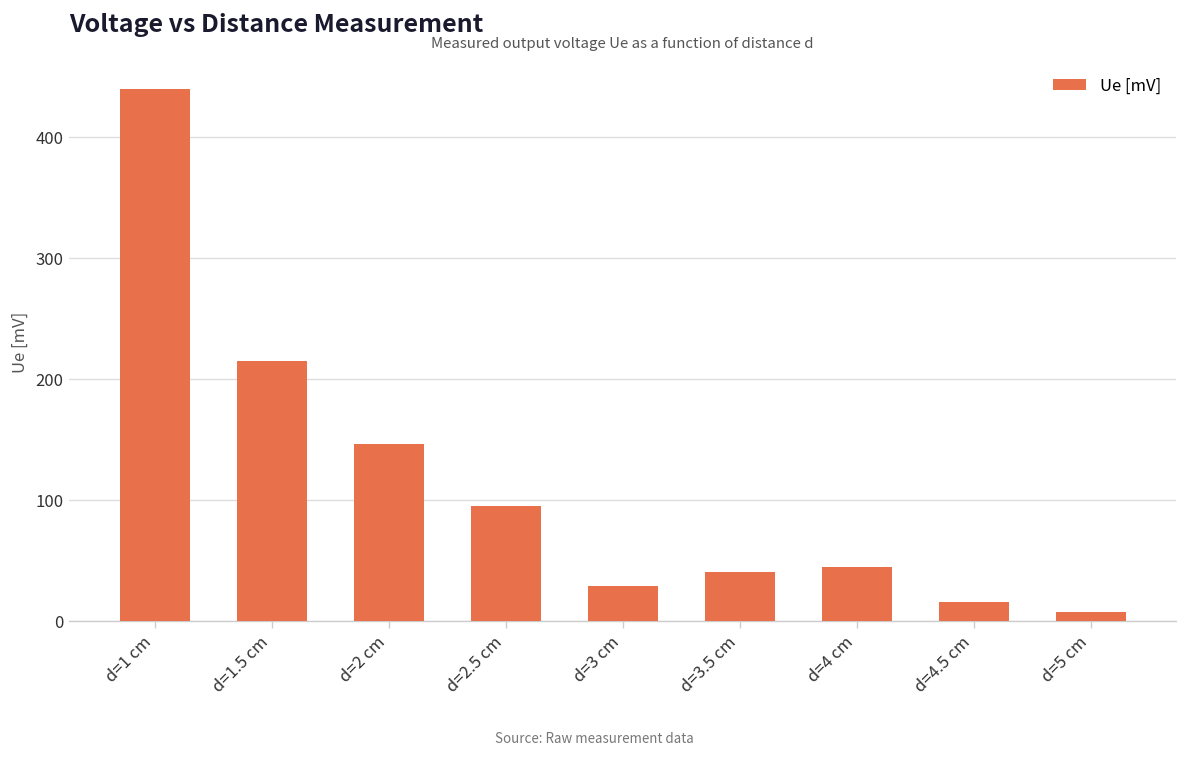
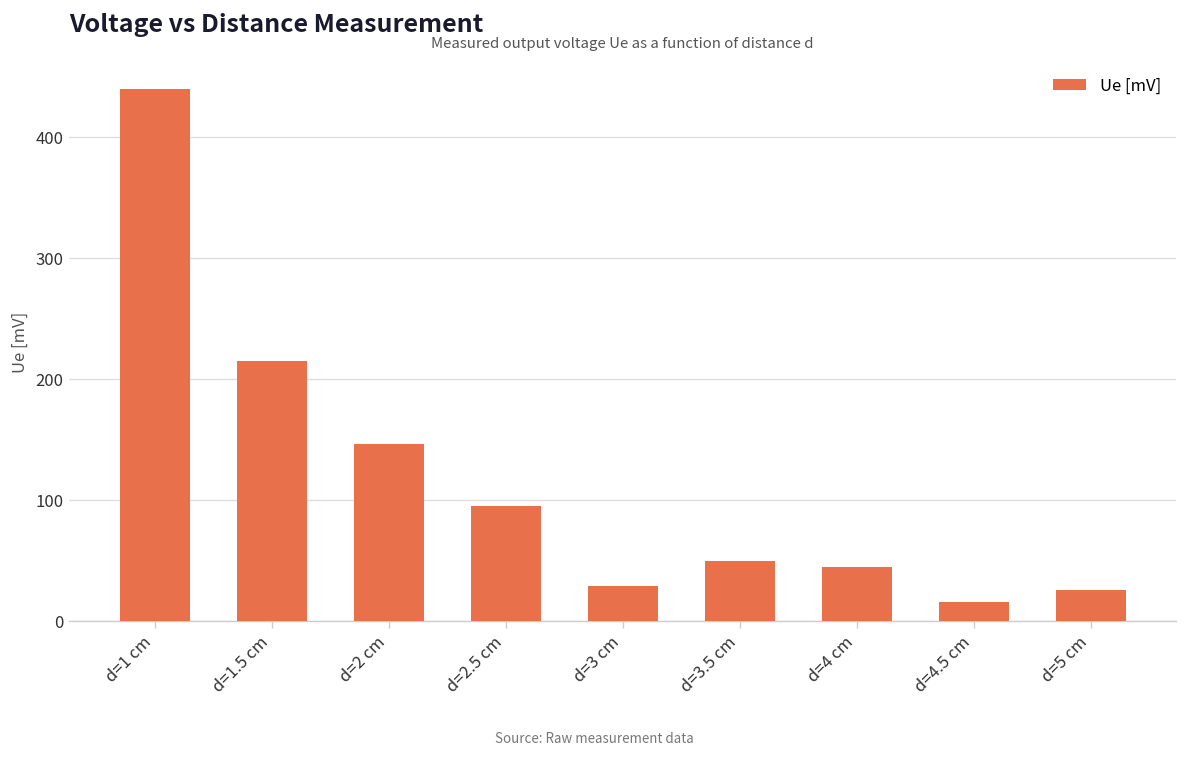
d=3.5 cm: 41 -> 50
d=5 cm: 8 -> 26
